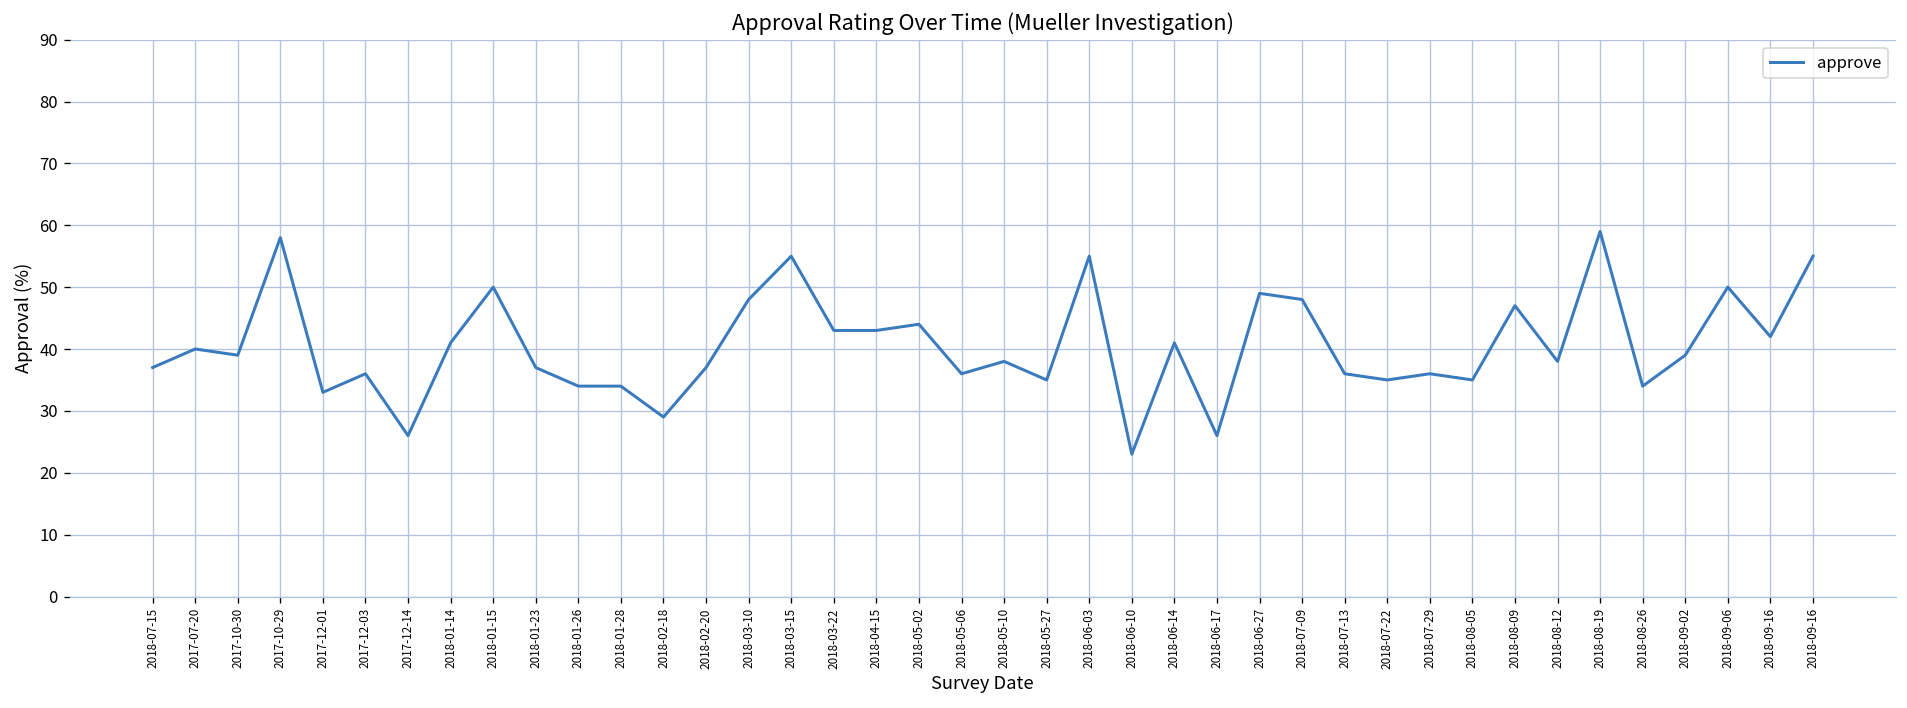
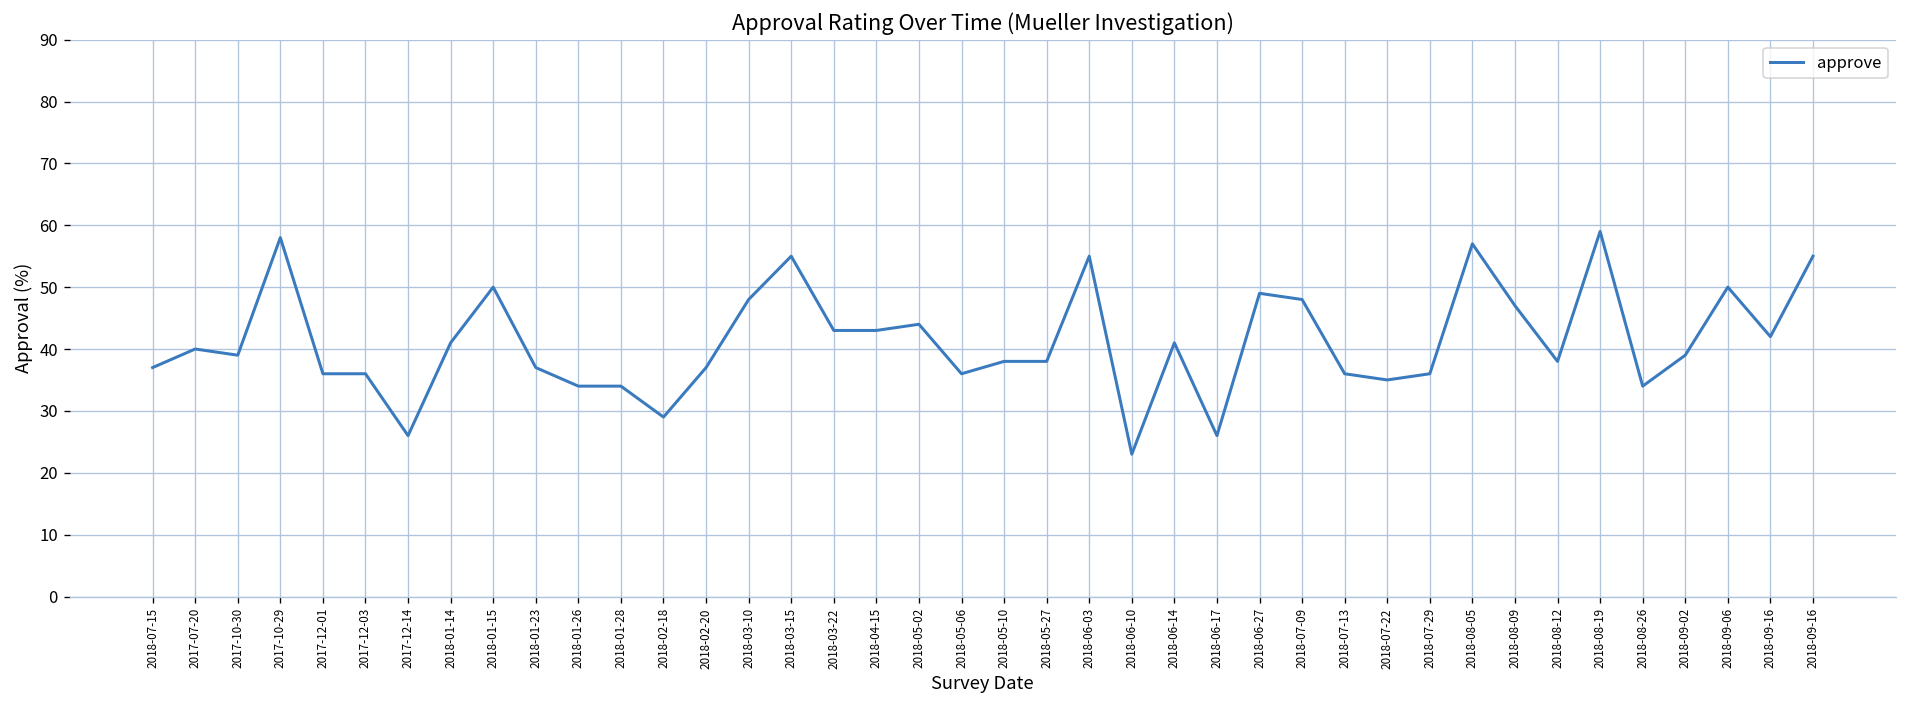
2017-12-01: 33 -> 36
2018-05-27: 35 -> 38
2018-08-05: 35 -> 57
